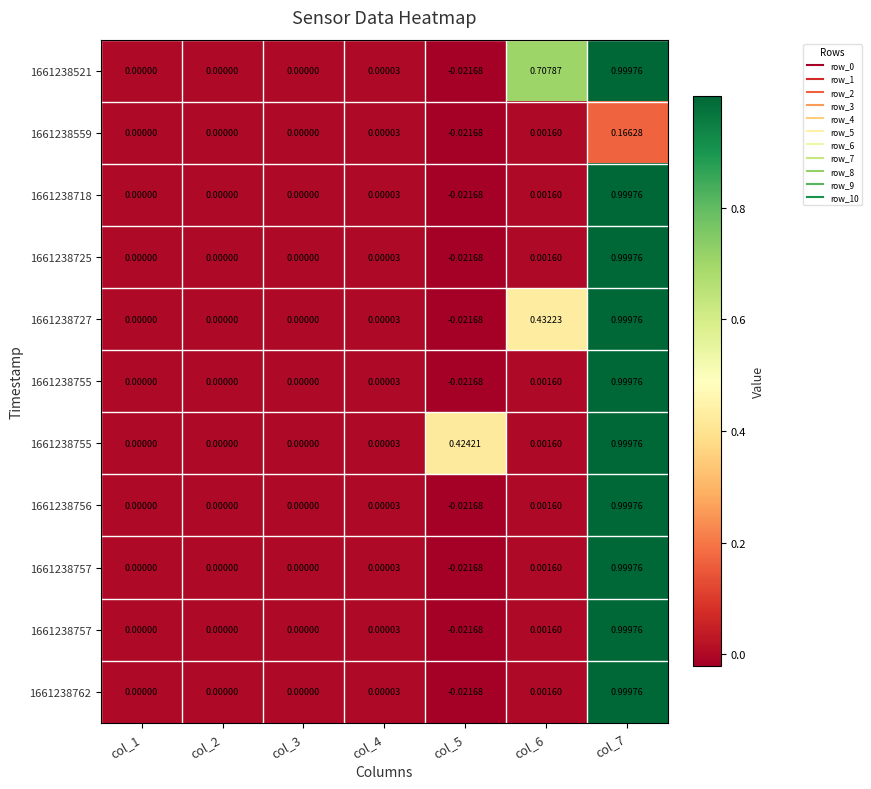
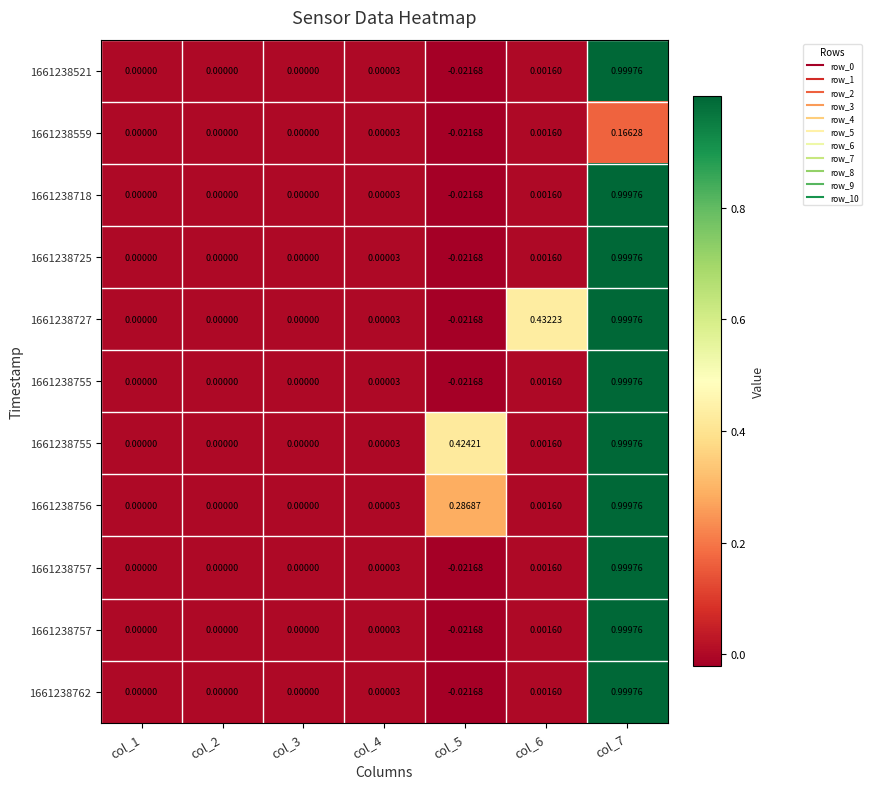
1661238521, col_6: 0.70787 -> 0.00160
1661238756, col_5: -0.02168 -> 0.28687
